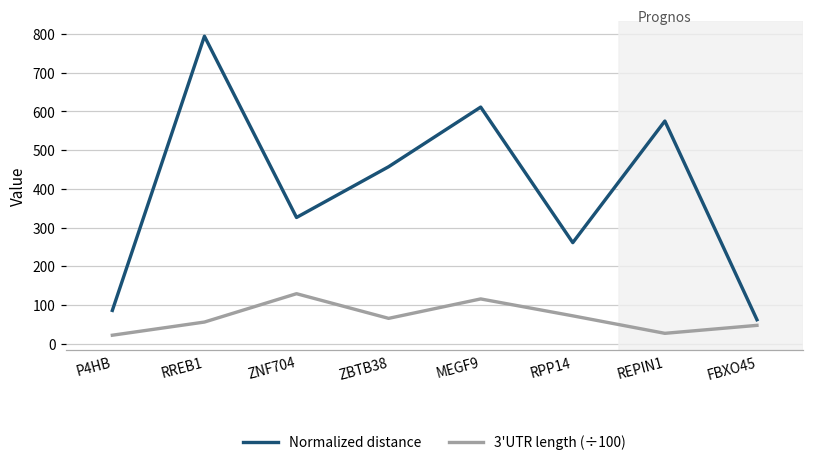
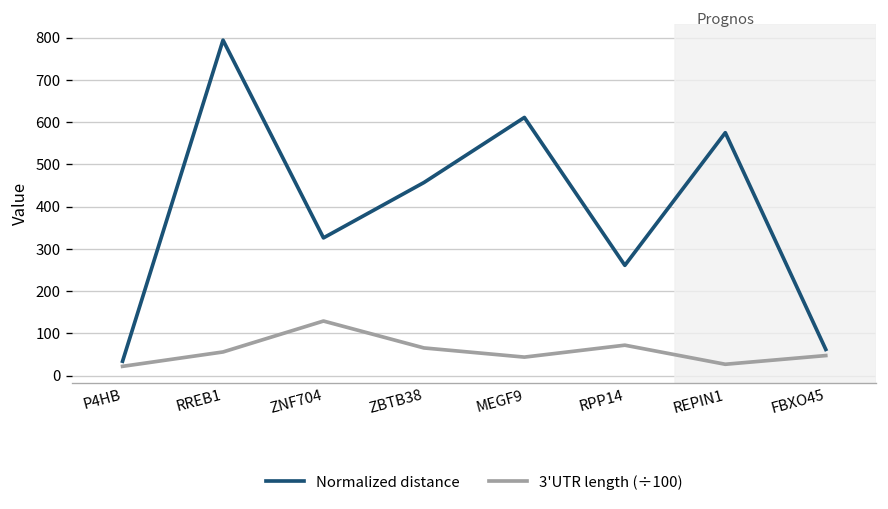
Normalized distance, P4HB: 90 -> 30
3'UTR length (÷100), MEGF9: 120 -> 40
